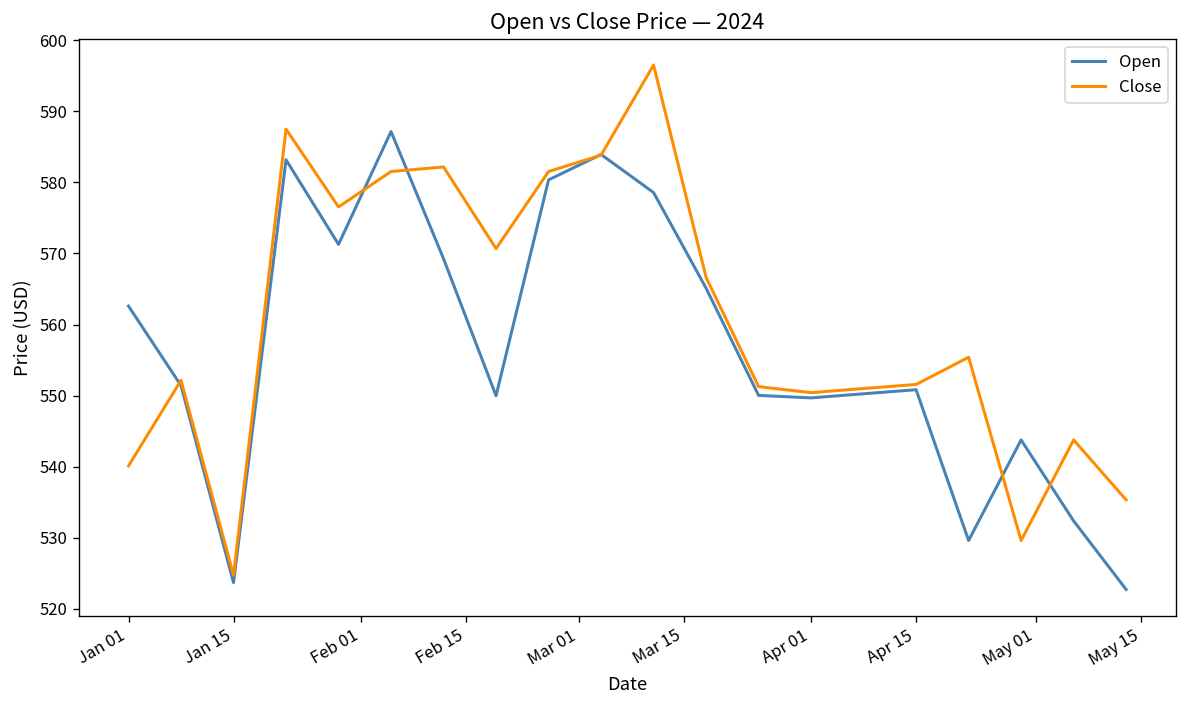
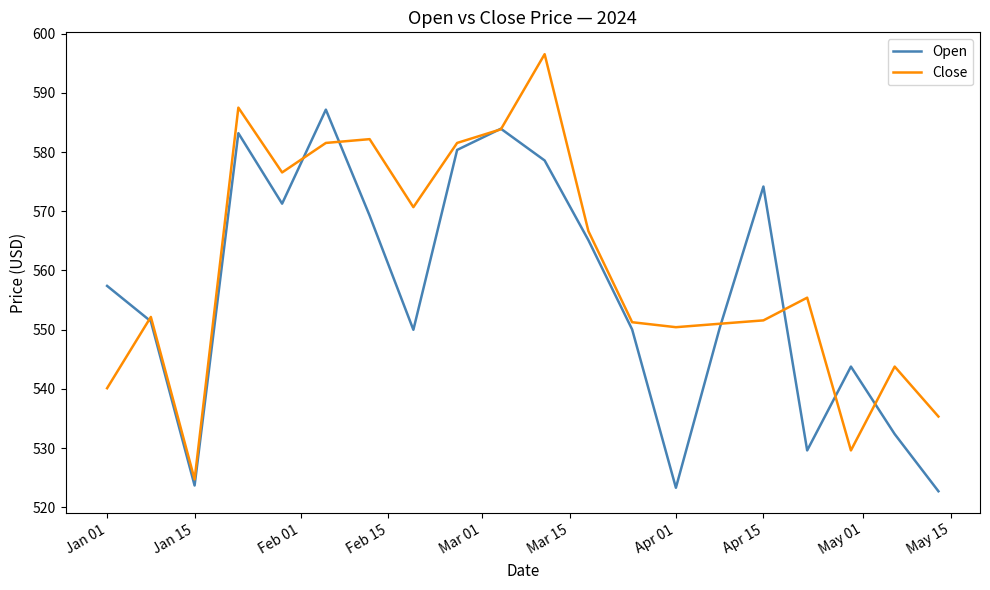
Open, Jan 01: 563 -> 557
Open, Apr 01: 550 -> 523
Open, Apr 15: 551 -> 574
